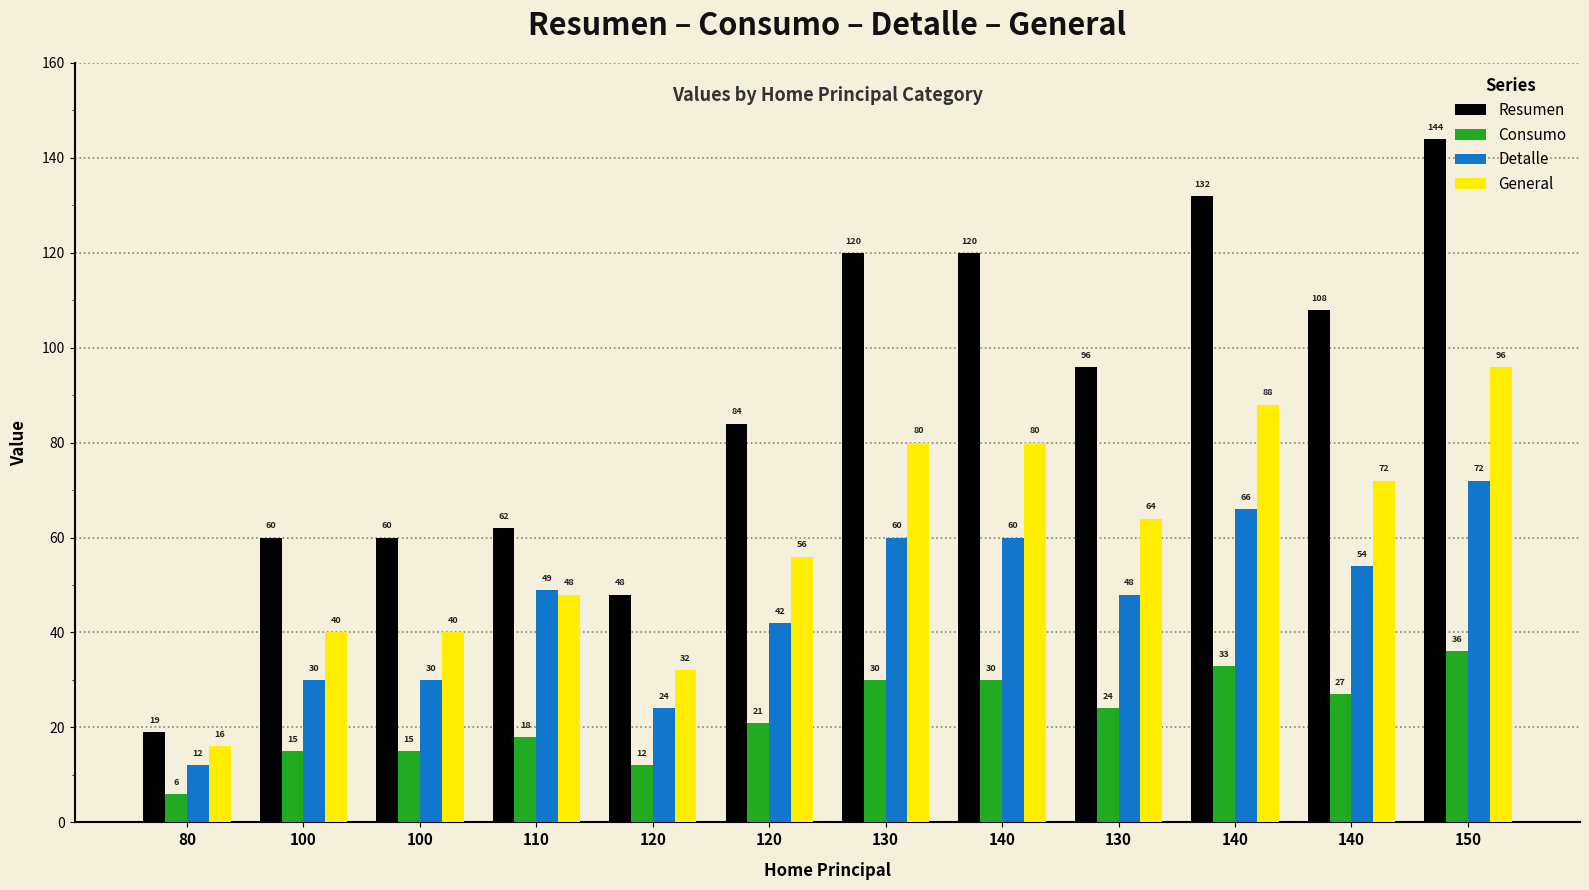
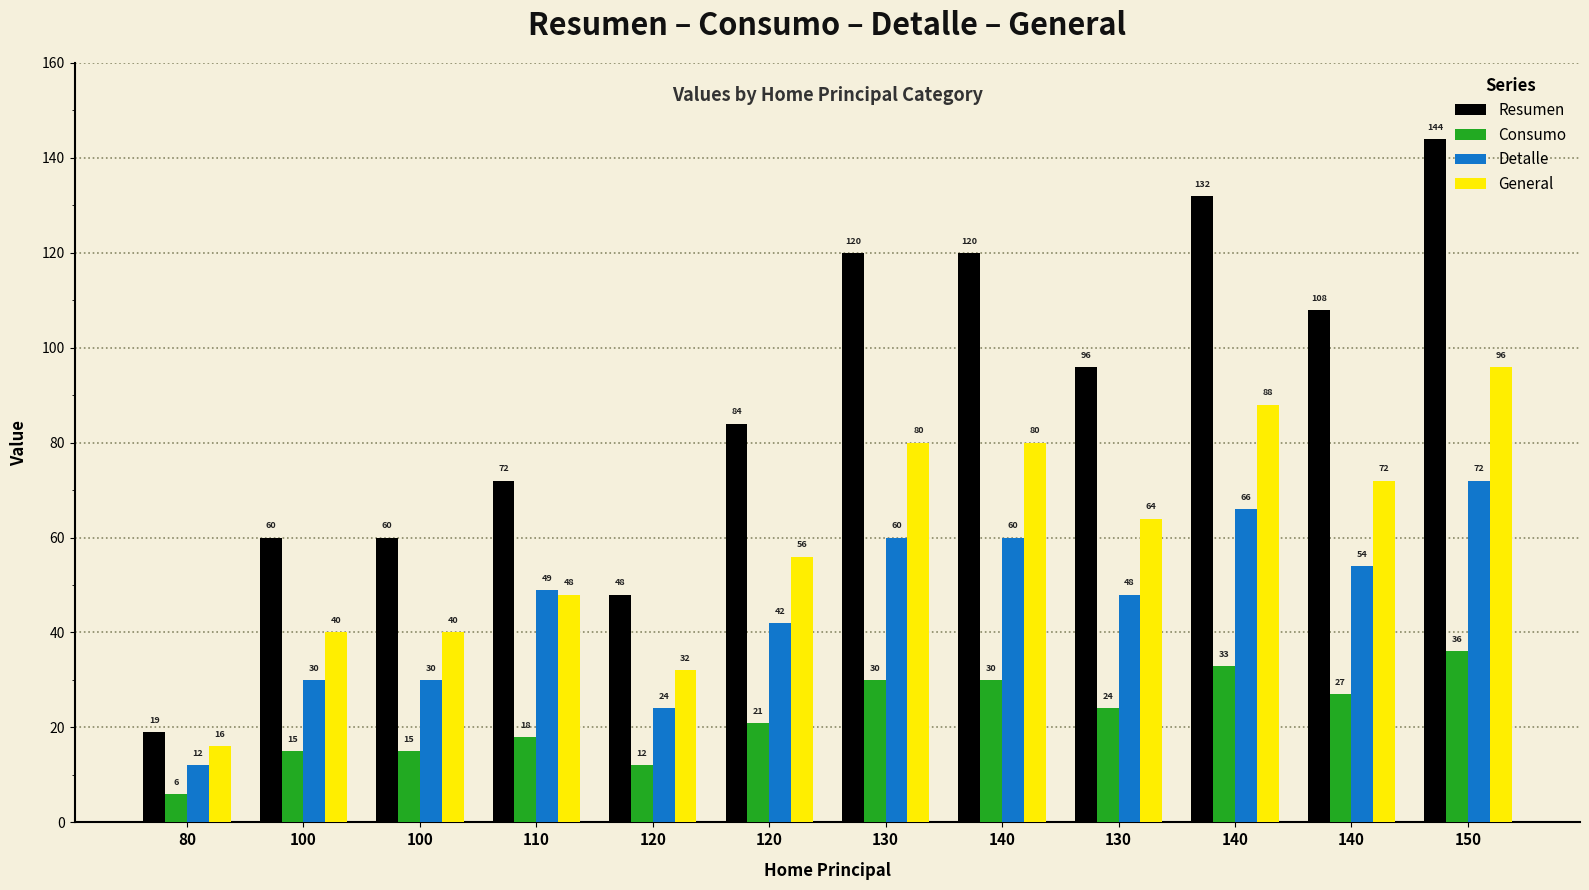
Resumen, 110: 62 -> 72
